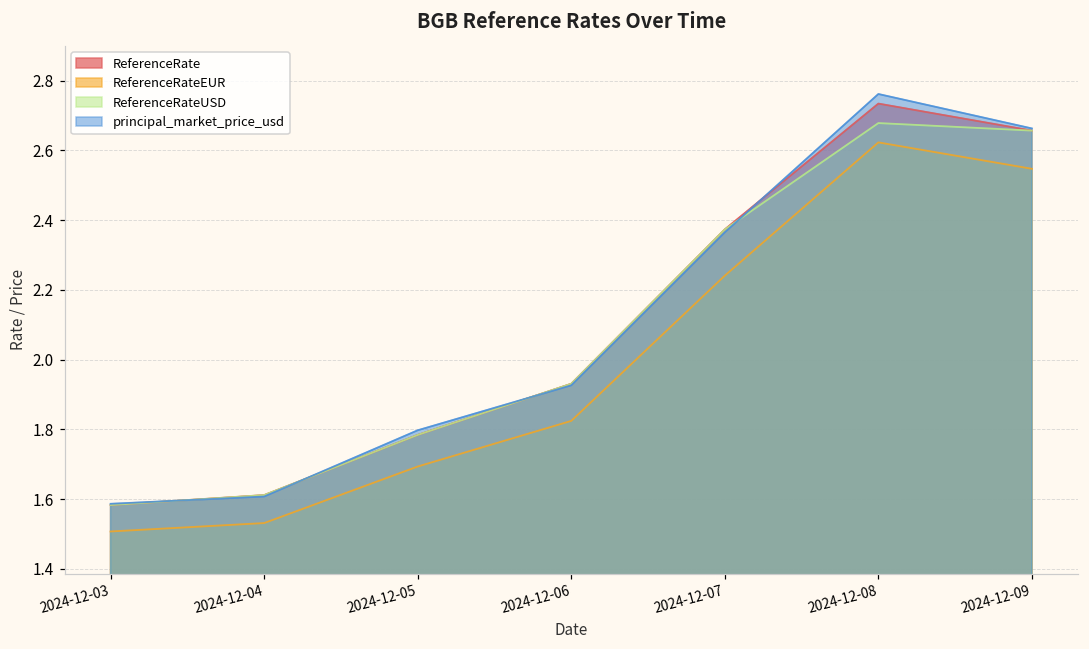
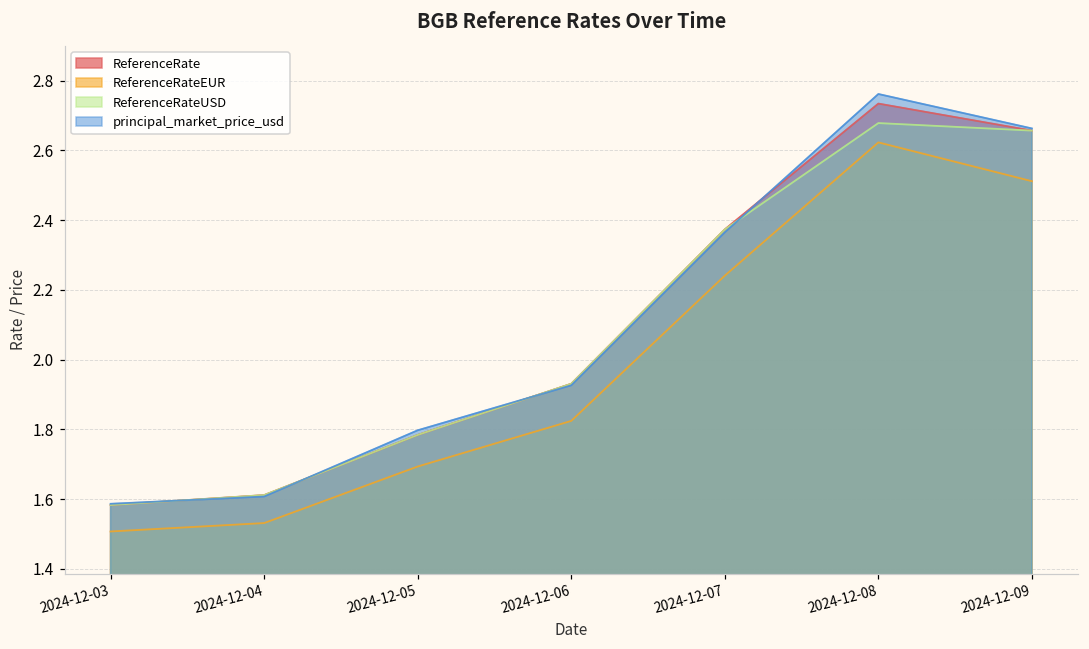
ReferenceRateEUR, 2024-12-09: 2.55 -> 2.51
